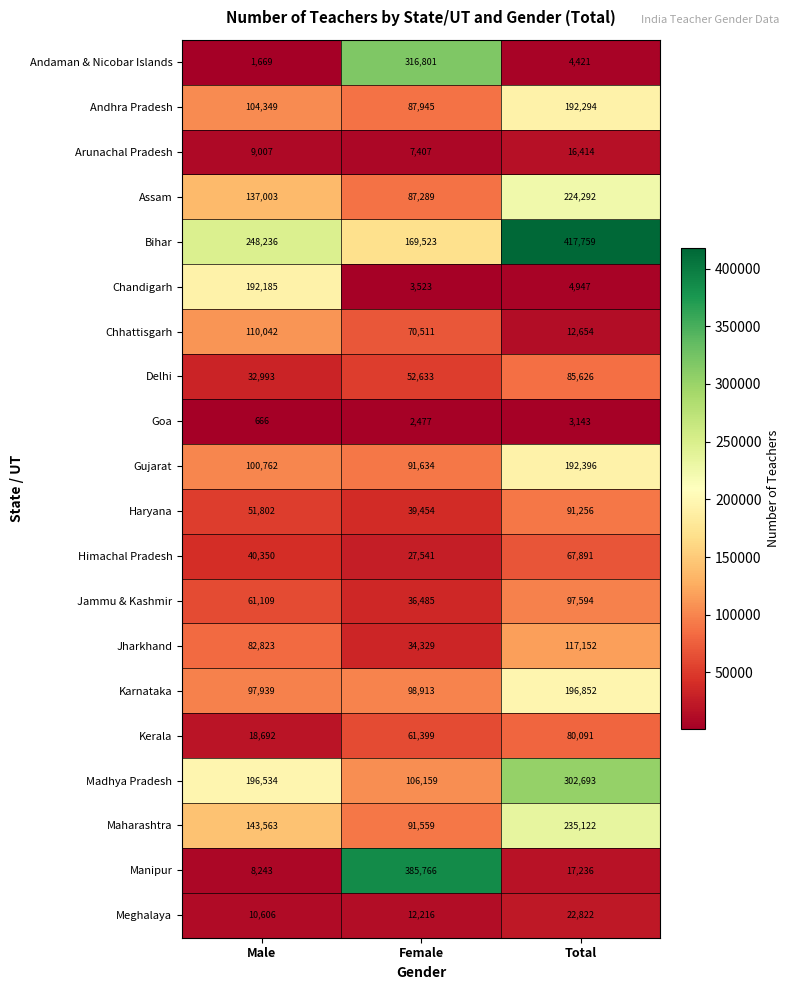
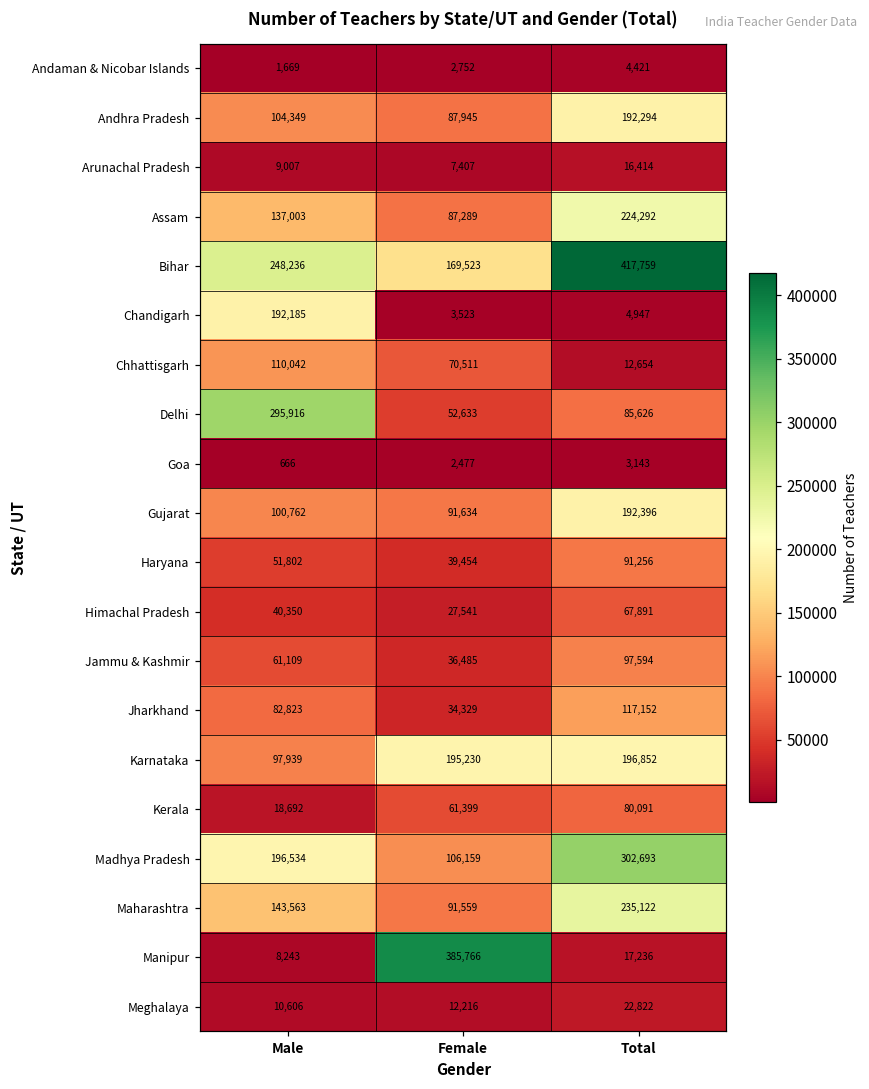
Andaman & Nicobar Islands, Female: 316,801 -> 2,752
Delhi, Male: 32,993 -> 295,916
Karnataka, Female: 98,913 -> 195,230
